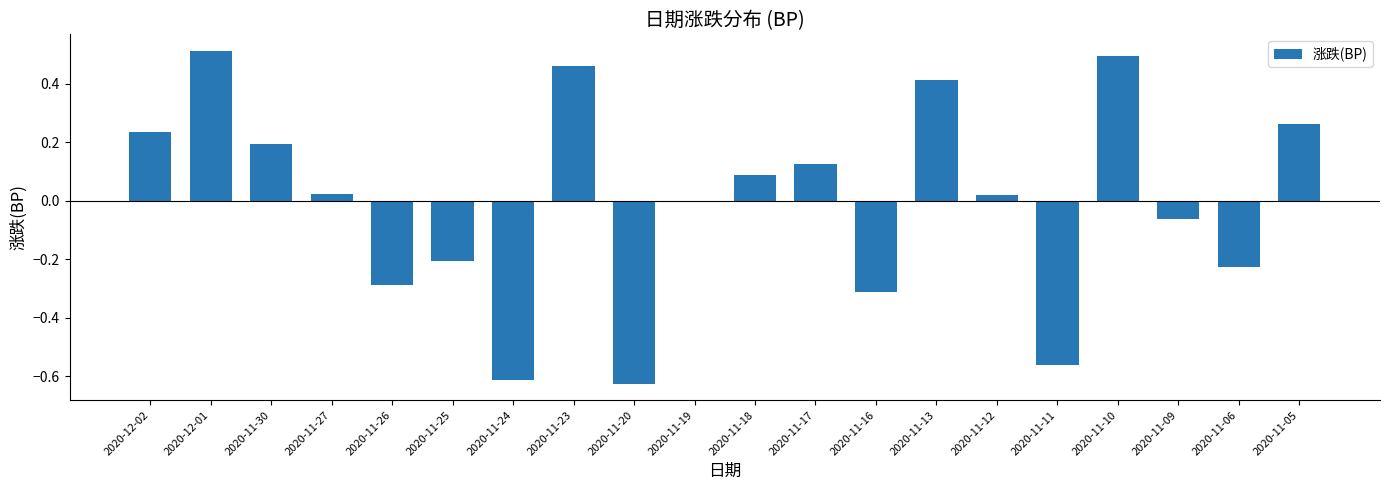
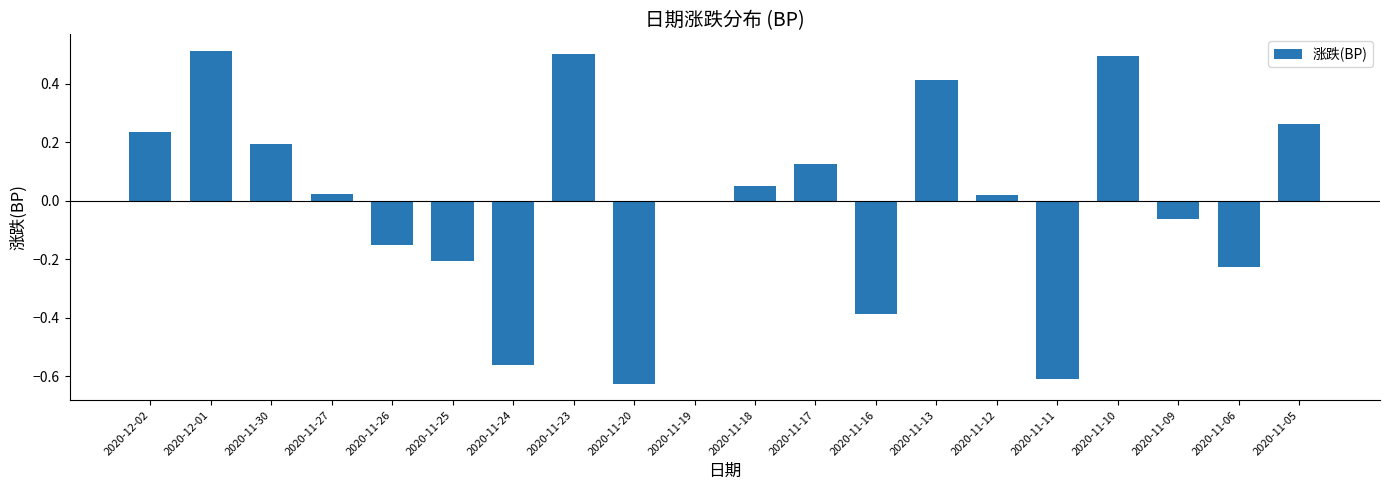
2020-11-26: -0.29 -> -0.15
2020-11-24: -0.61 -> -0.56
2020-11-23: 0.46 -> 0.50
2020-11-18: 0.09 -> 0.05
2020-11-16: -0.31 -> -0.39
2020-11-11: -0.56 -> -0.61
